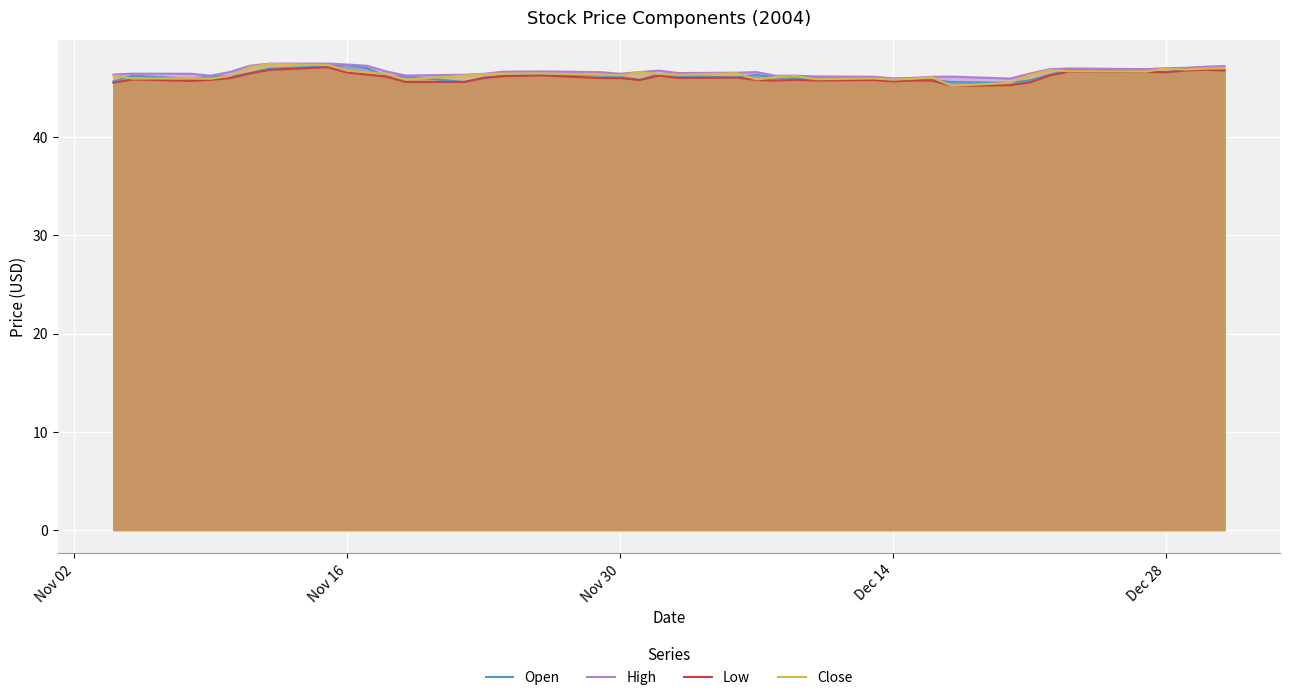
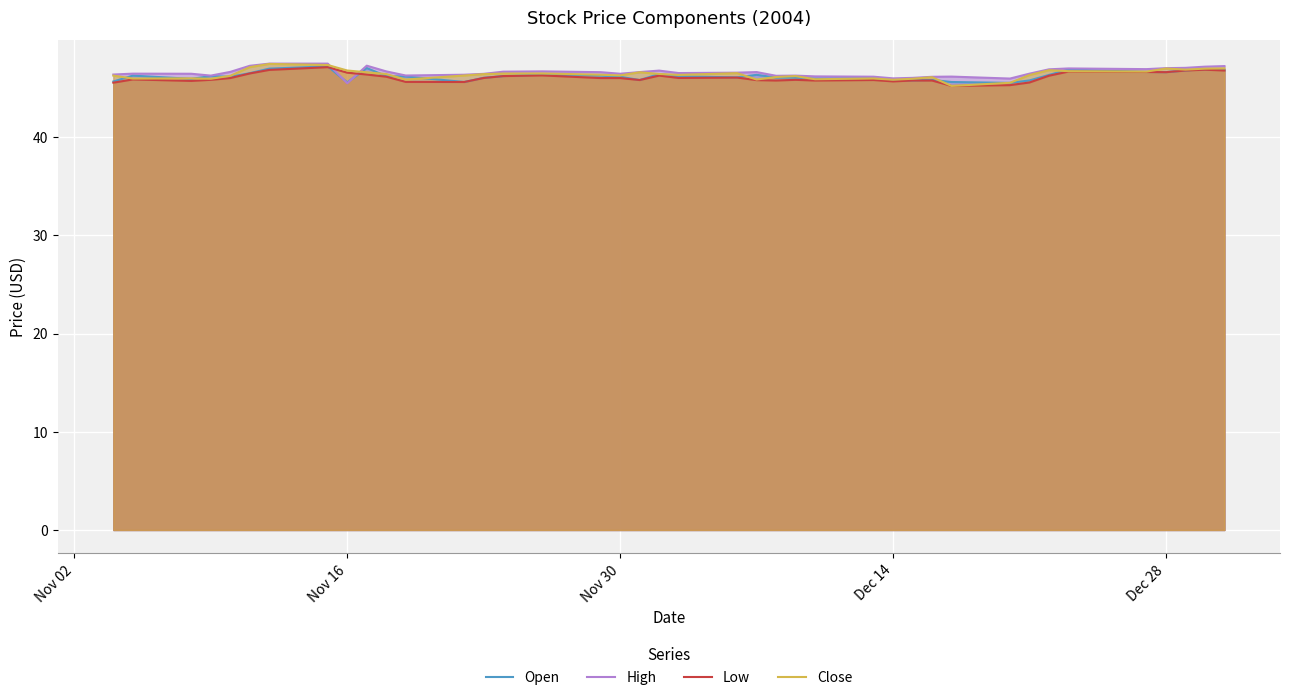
Open, Nov 16: 47 -> 46
High, Nov 16: 47 -> 45
